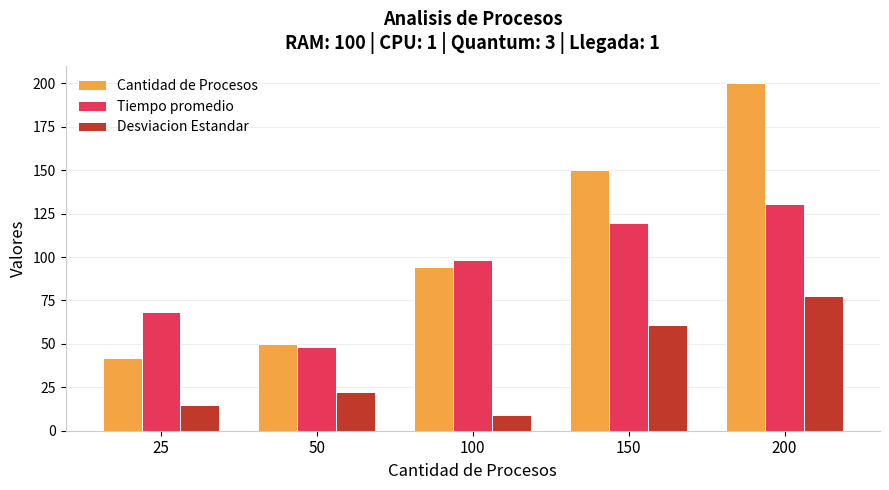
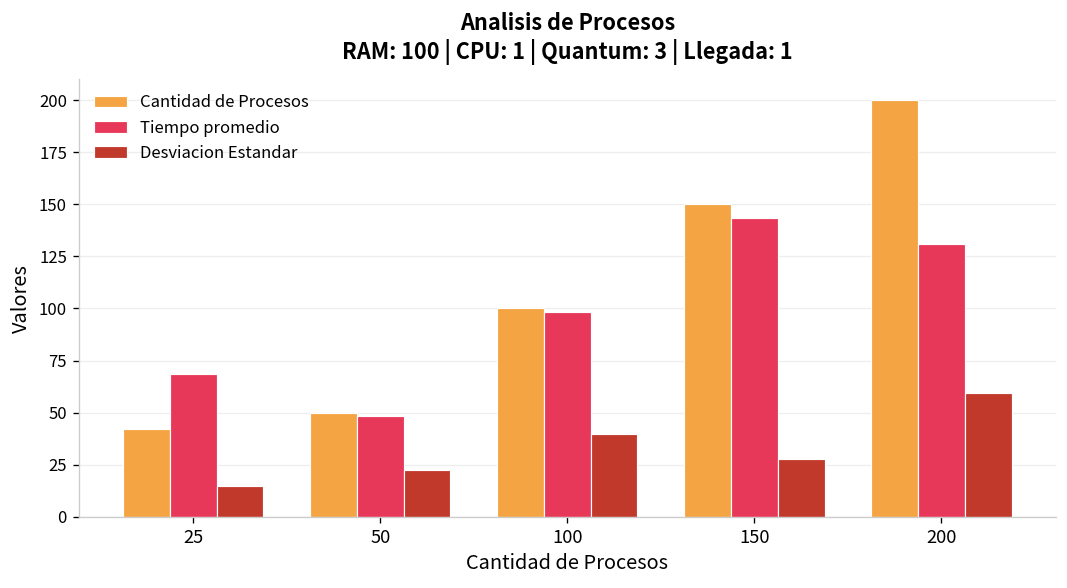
Cantidad de Procesos, 100: 94 -> 100
Desviacion Estandar, 100: 9 -> 40
Tiempo promedio, 150: 119 -> 143
Desviacion Estandar, 150: 61 -> 28
Desviacion Estandar, 200: 77 -> 59
